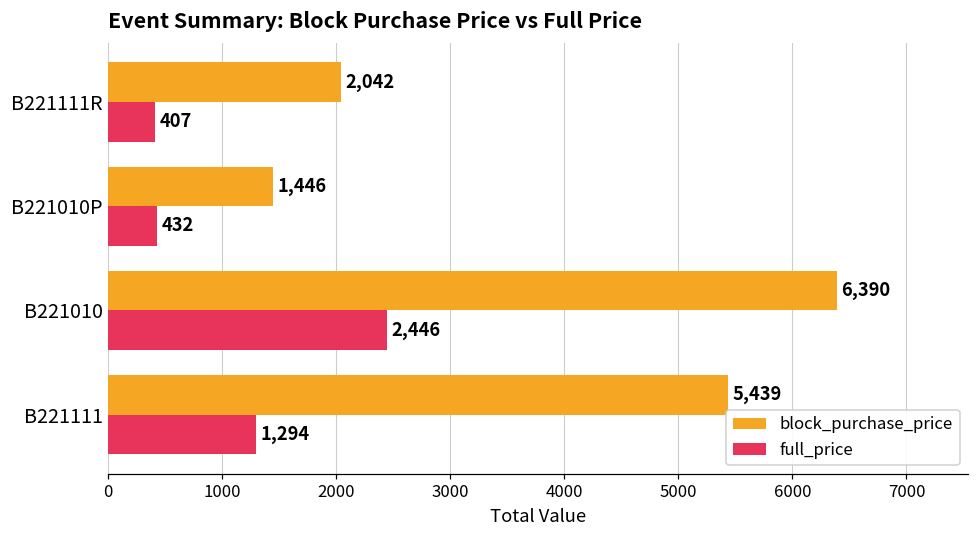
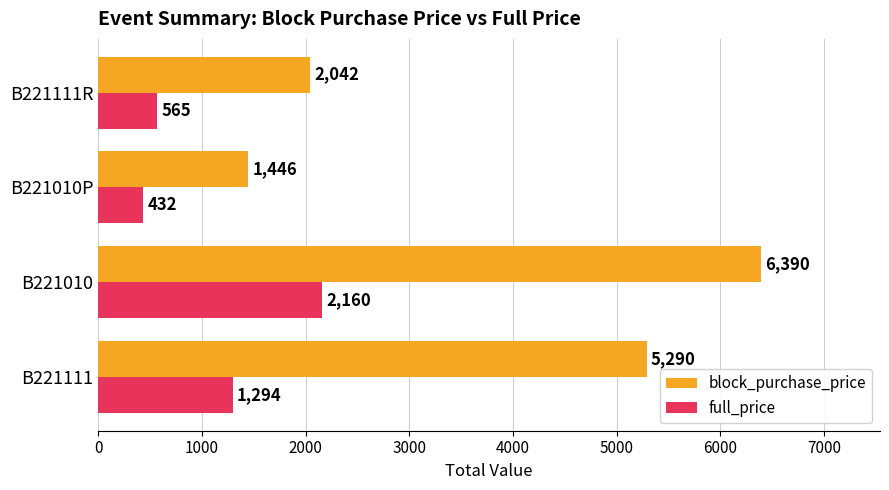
full_price, B221111R: 407 -> 565
full_price, B221010: 2,446 -> 2,160
block_purchase_price, B221111: 5,439 -> 5,290
